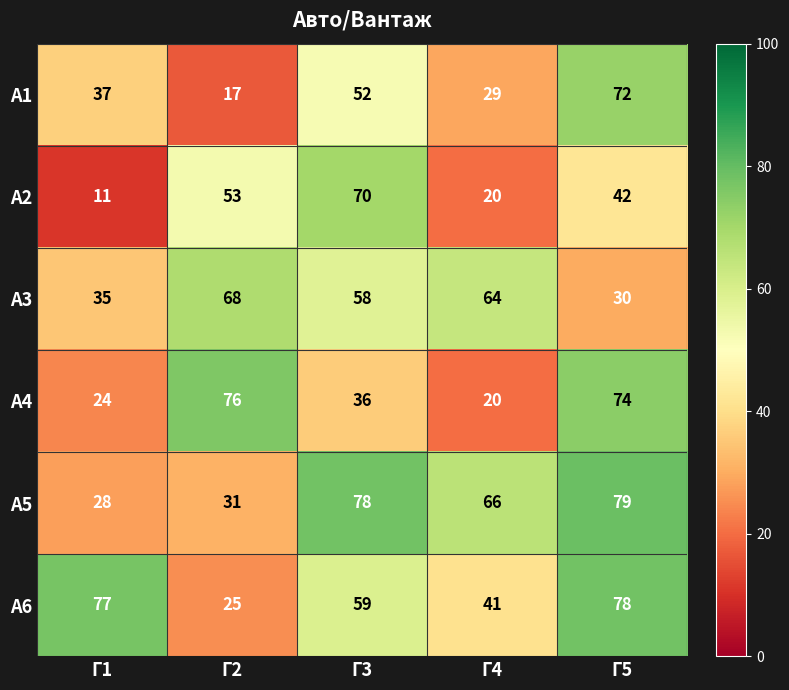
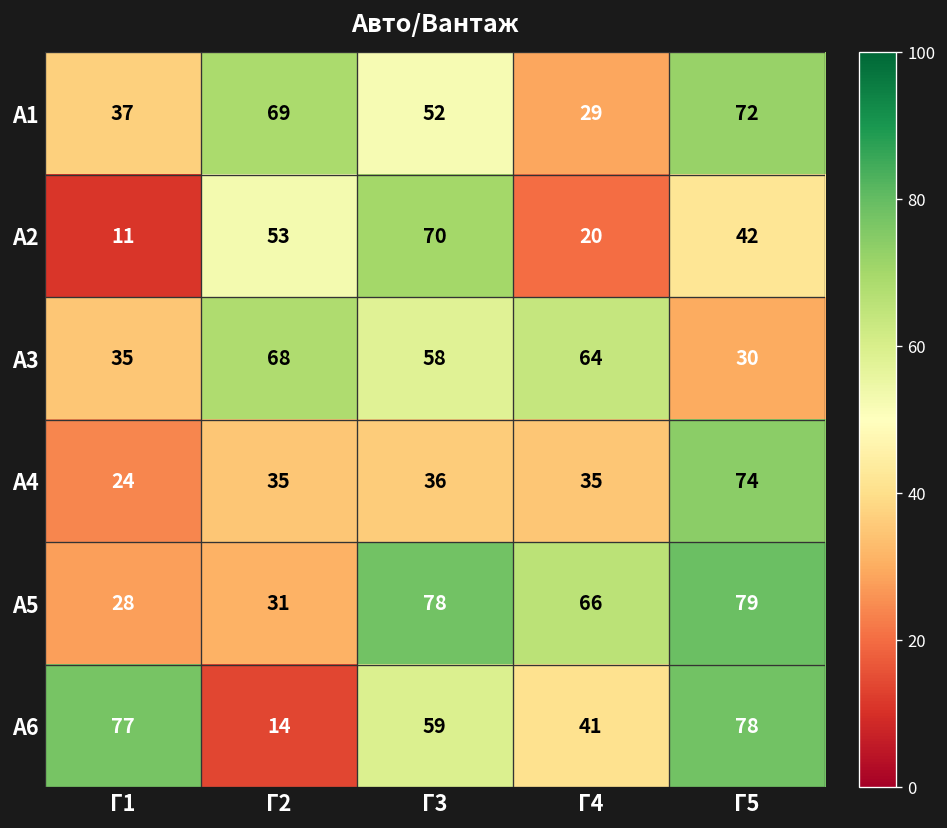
А1, Г2: 17 -> 69
А4, Г2: 76 -> 35
А4, Г4: 20 -> 35
А6, Г2: 25 -> 14
